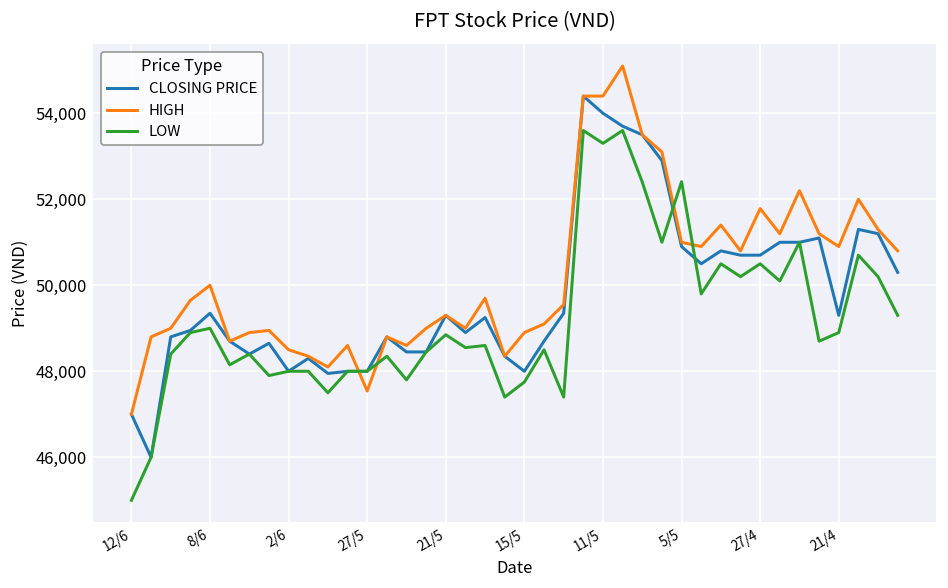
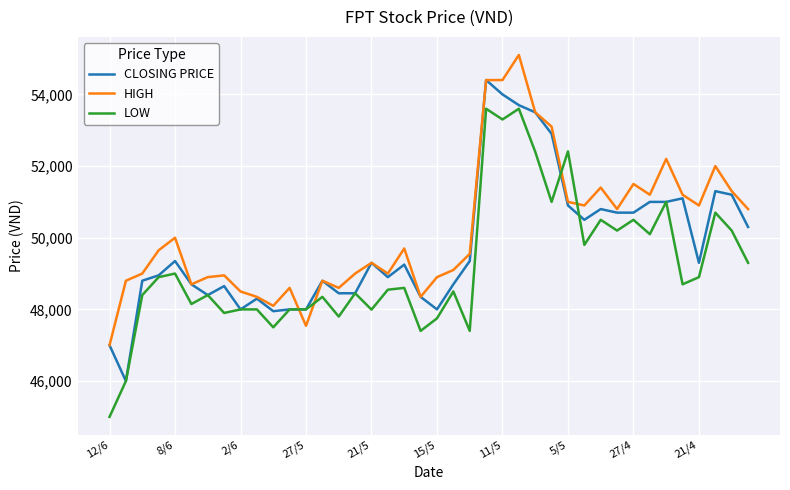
LOW, 21/5: 48,900 -> 48,000
HIGH, 27/4: 51,800 -> 51,500
